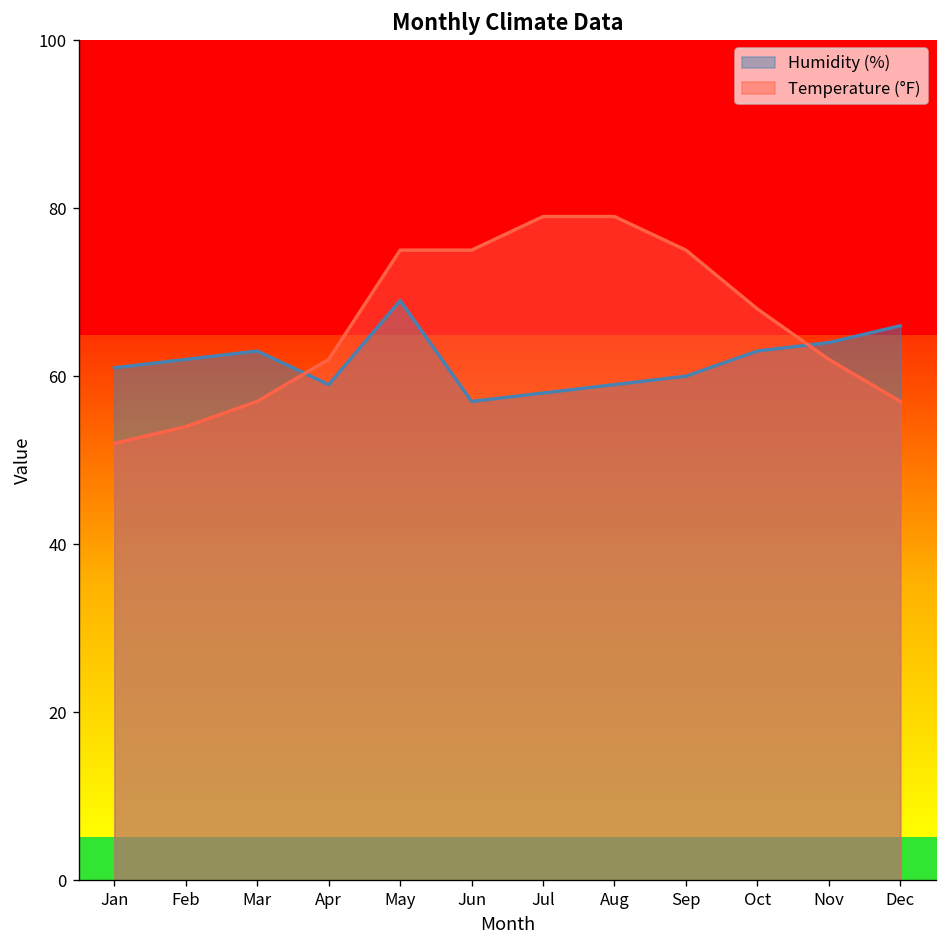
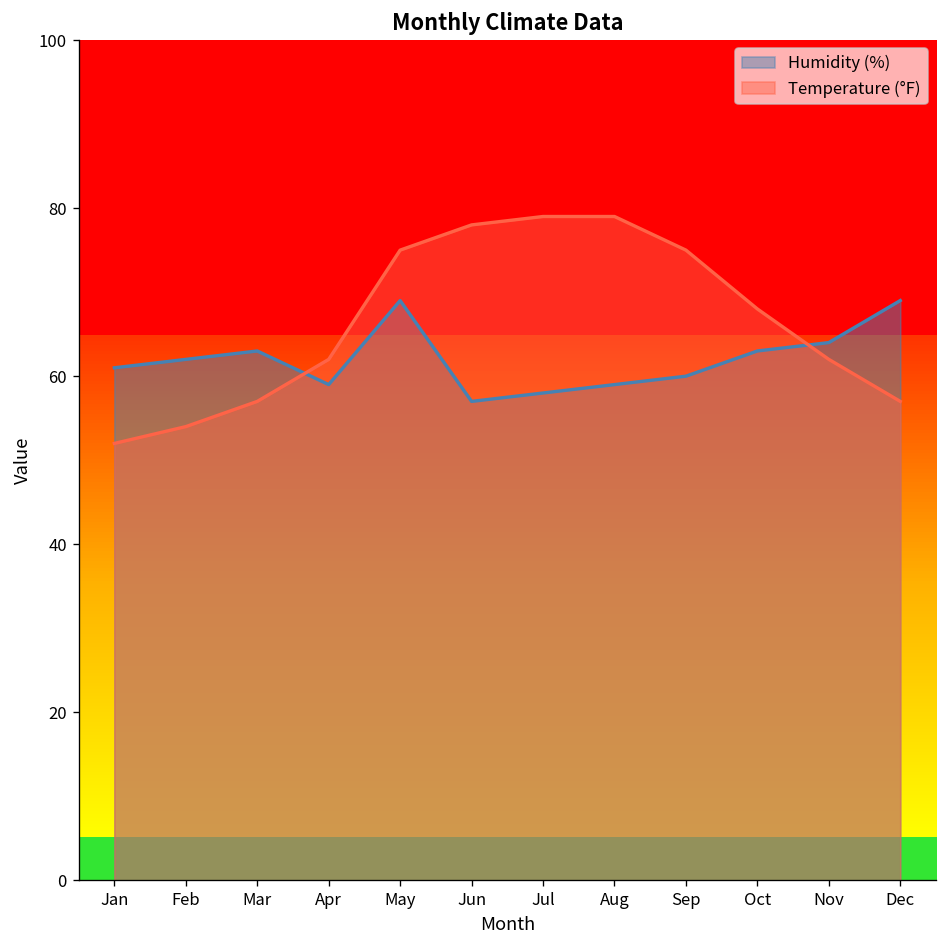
Temperature (°F), Jun: 75 -> 78
Humidity (%), Dec: 66 -> 69
